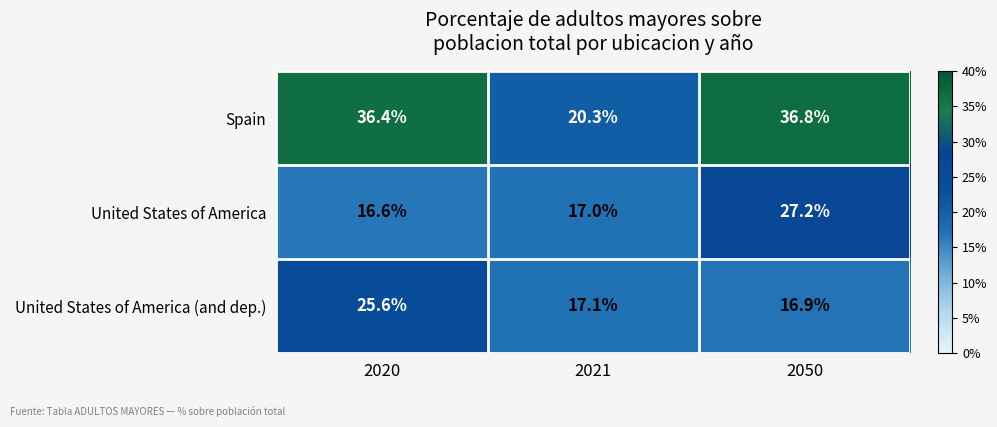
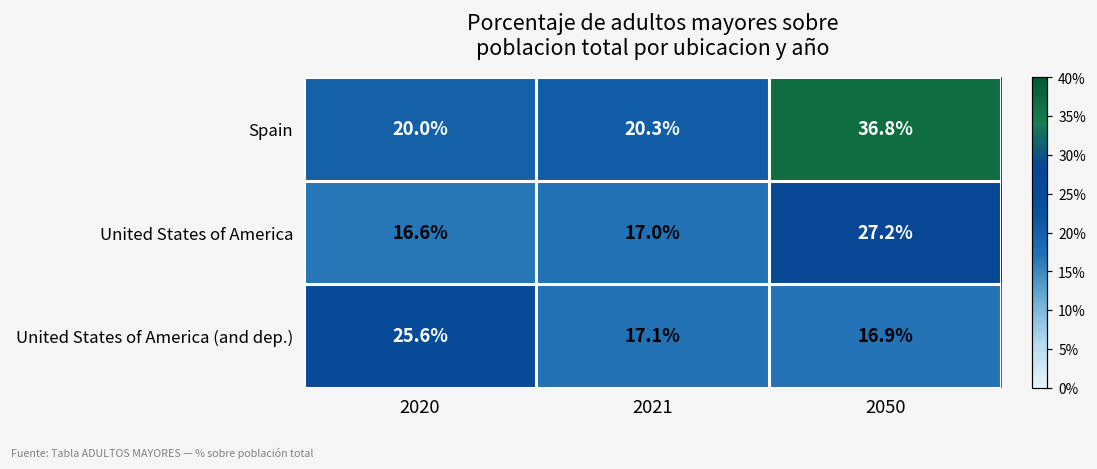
Spain, 2020: 36.4% -> 20.0%
